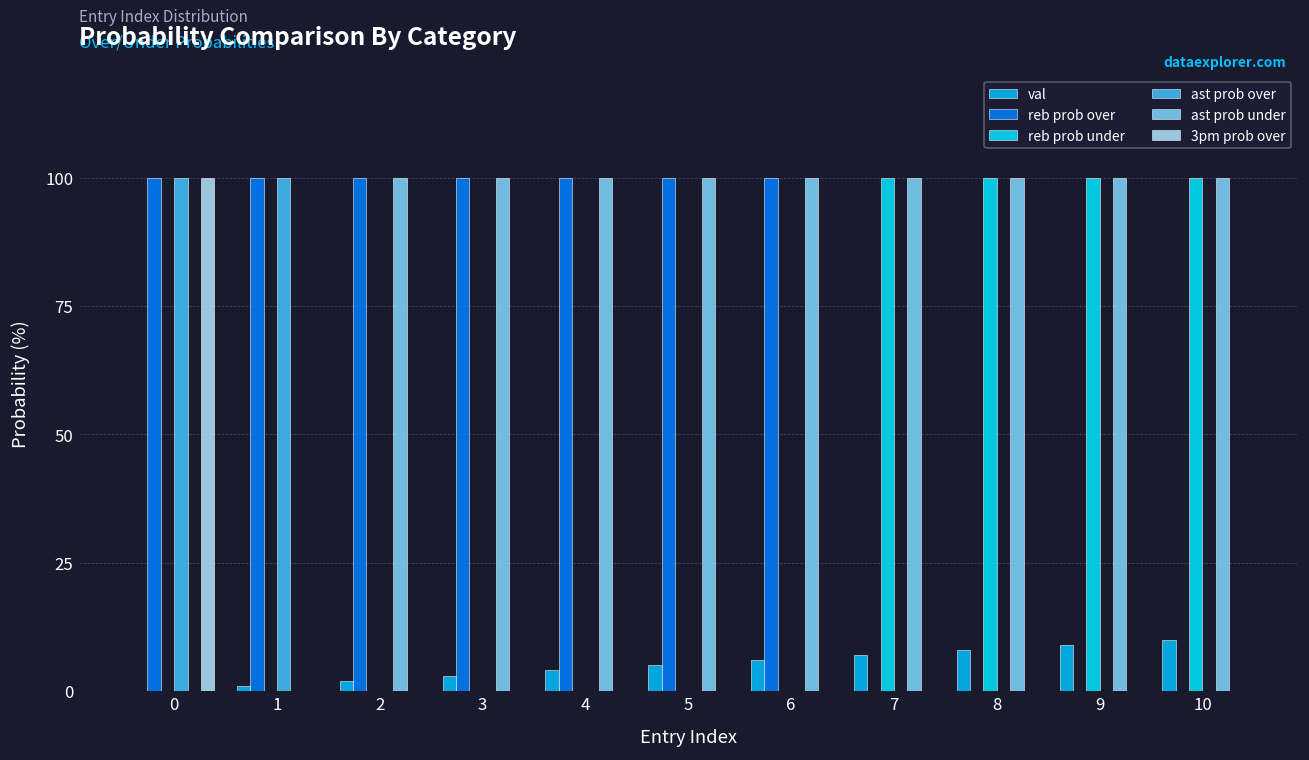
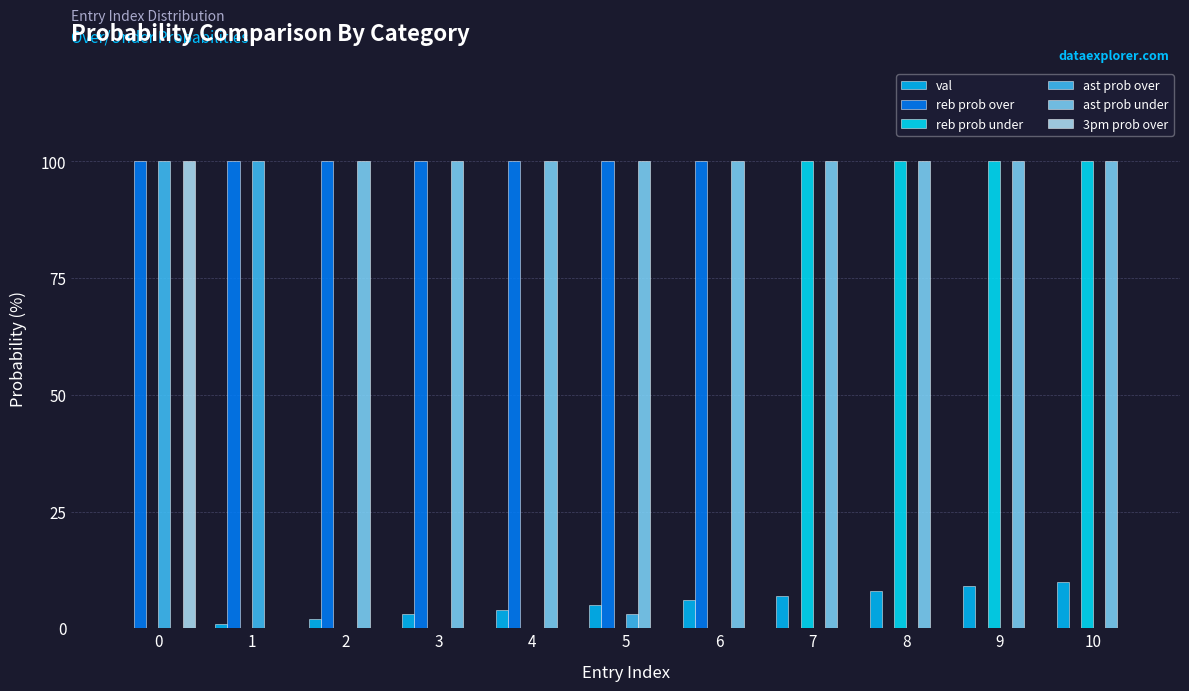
ast prob over, 5: 0 -> 3
